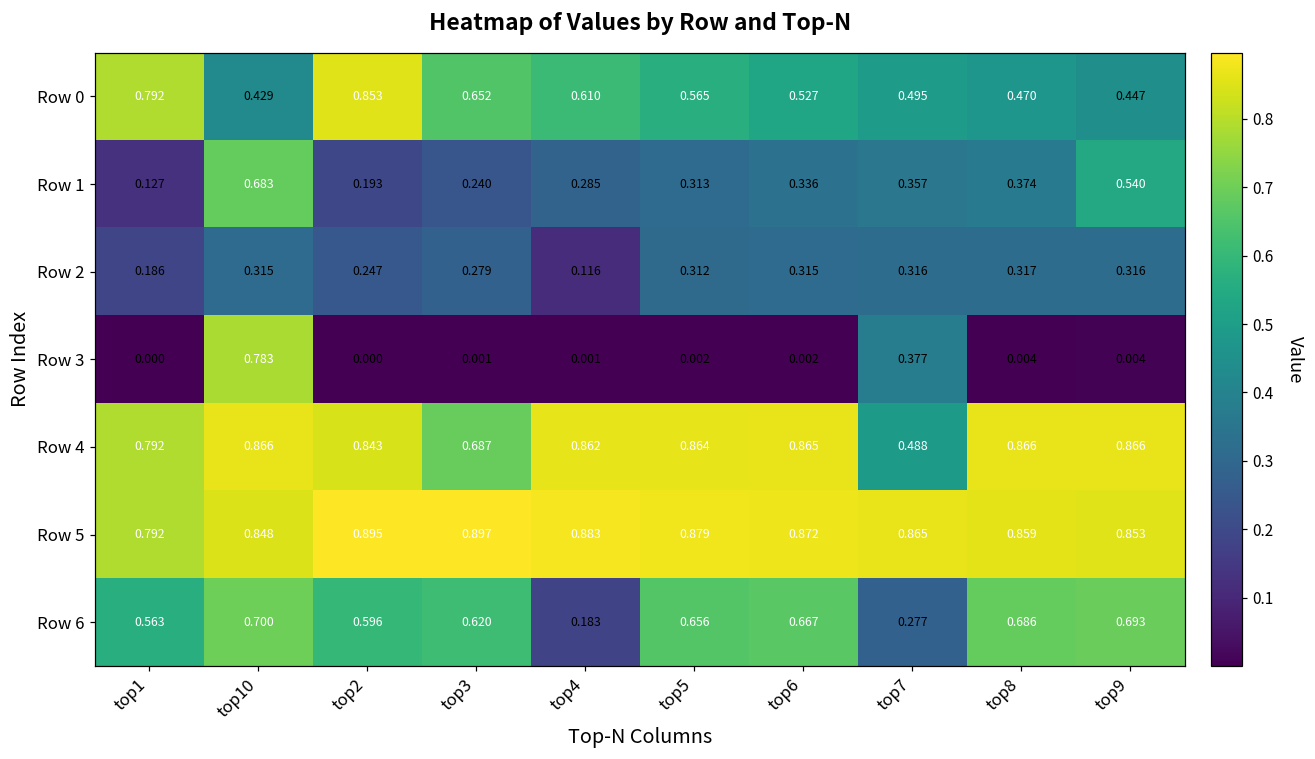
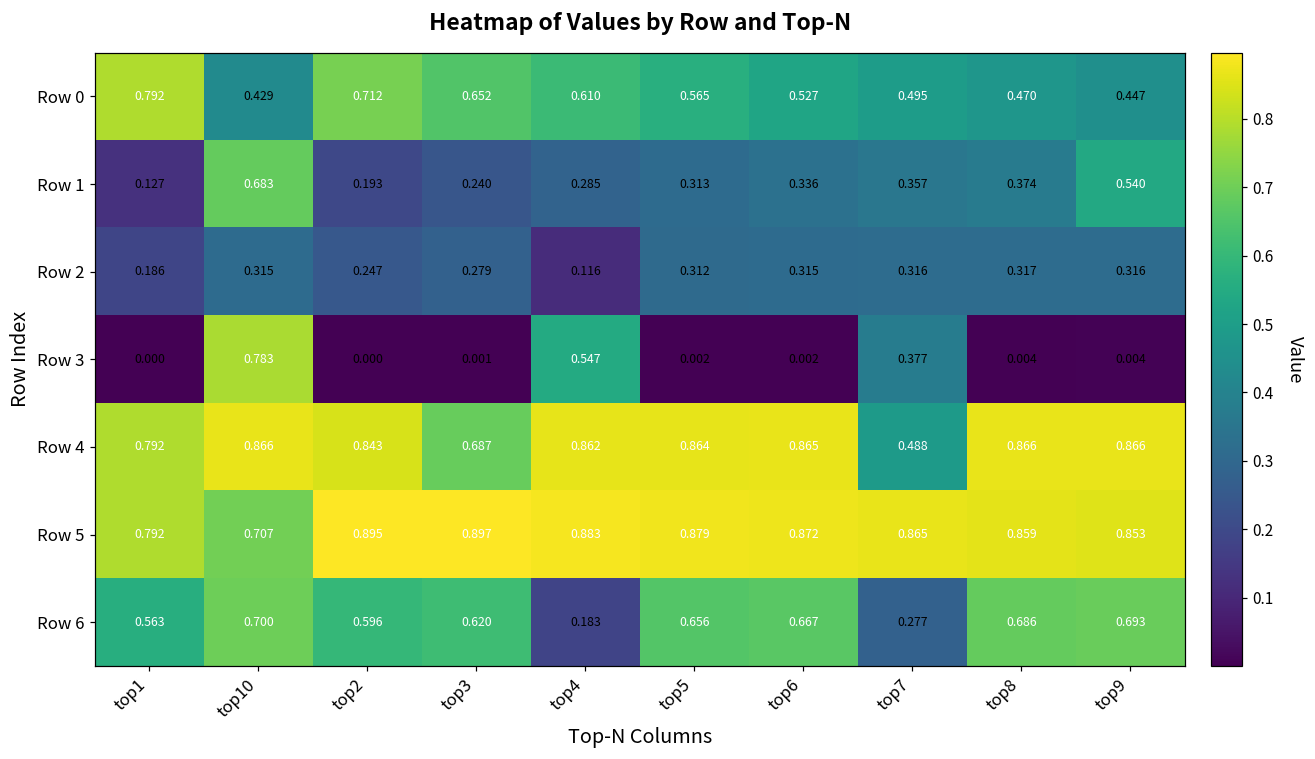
Row 0, top2: 0.853 -> 0.712
Row 3, top4: 0.001 -> 0.547
Row 5, top10: 0.848 -> 0.707
